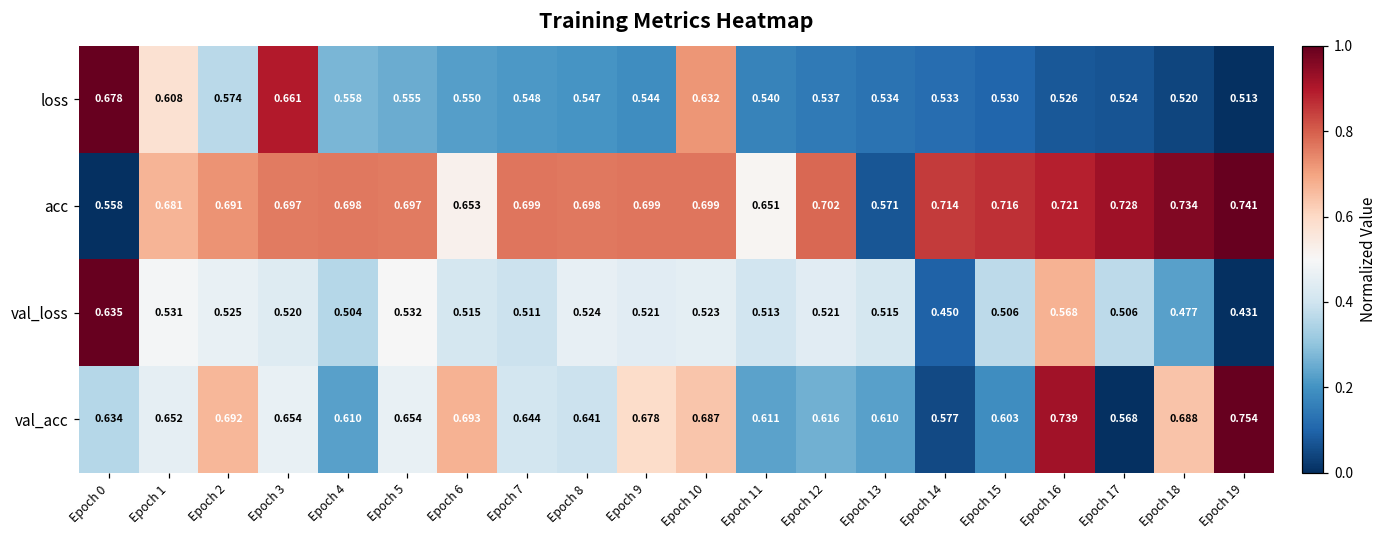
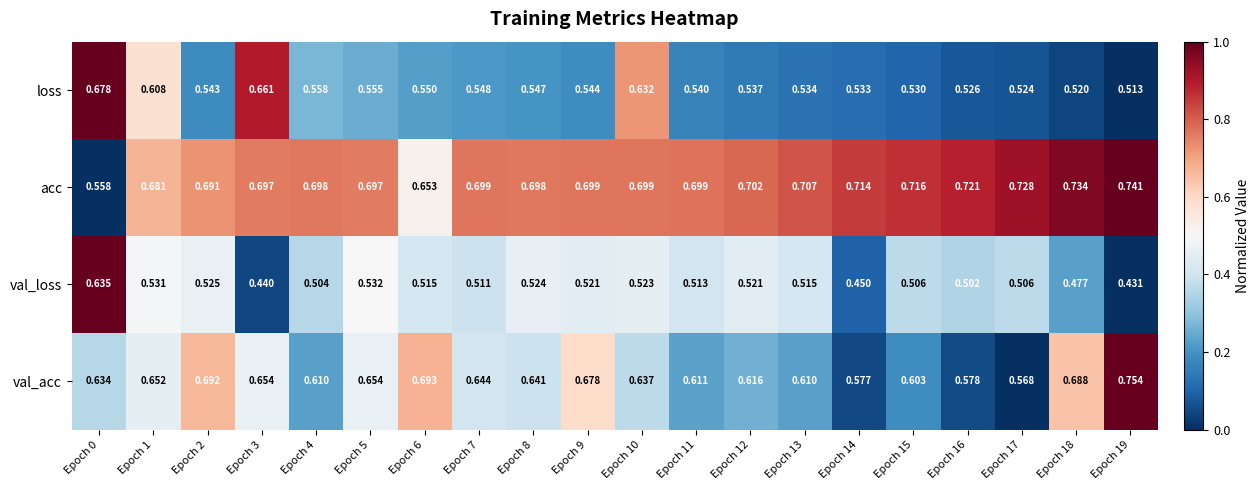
loss, Epoch 2: 0.574 -> 0.543
acc, Epoch 11: 0.651 -> 0.699
acc, Epoch 13: 0.571 -> 0.707
val_loss, Epoch 3: 0.520 -> 0.440
val_loss, Epoch 16: 0.568 -> 0.502
val_acc, Epoch 10: 0.687 -> 0.637
val_acc, Epoch 16: 0.739 -> 0.578
